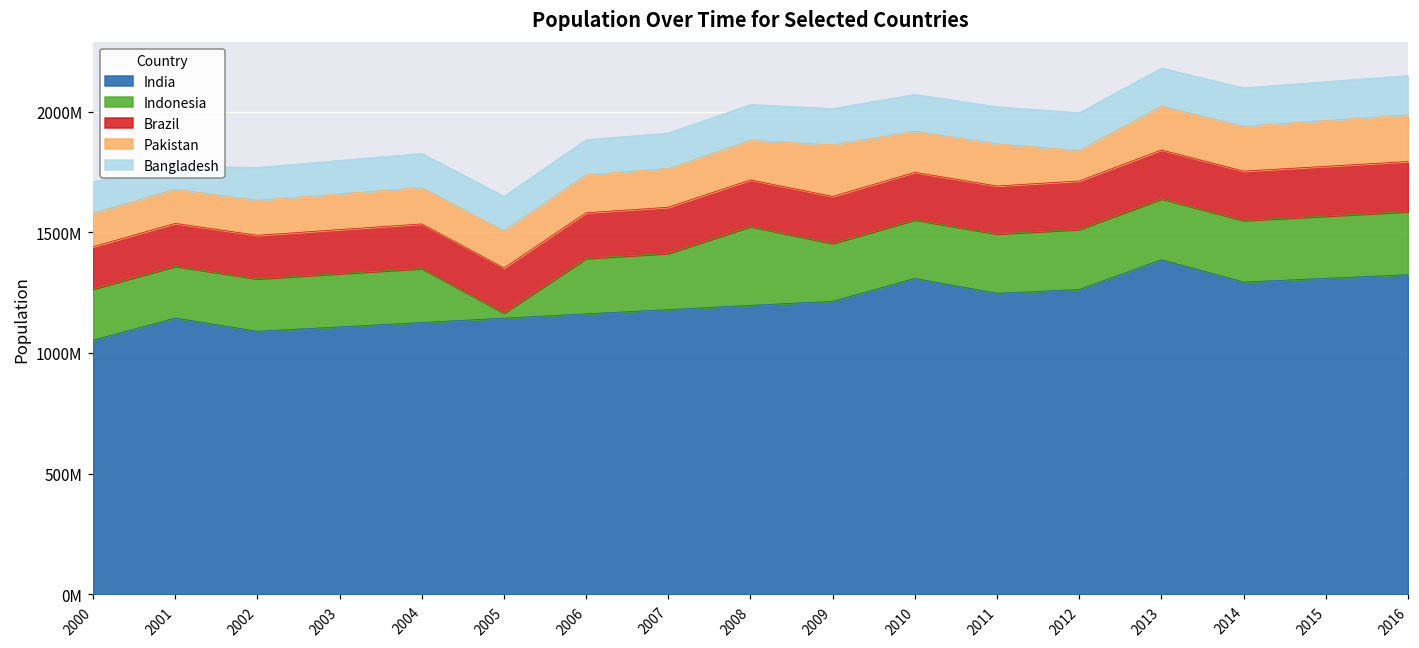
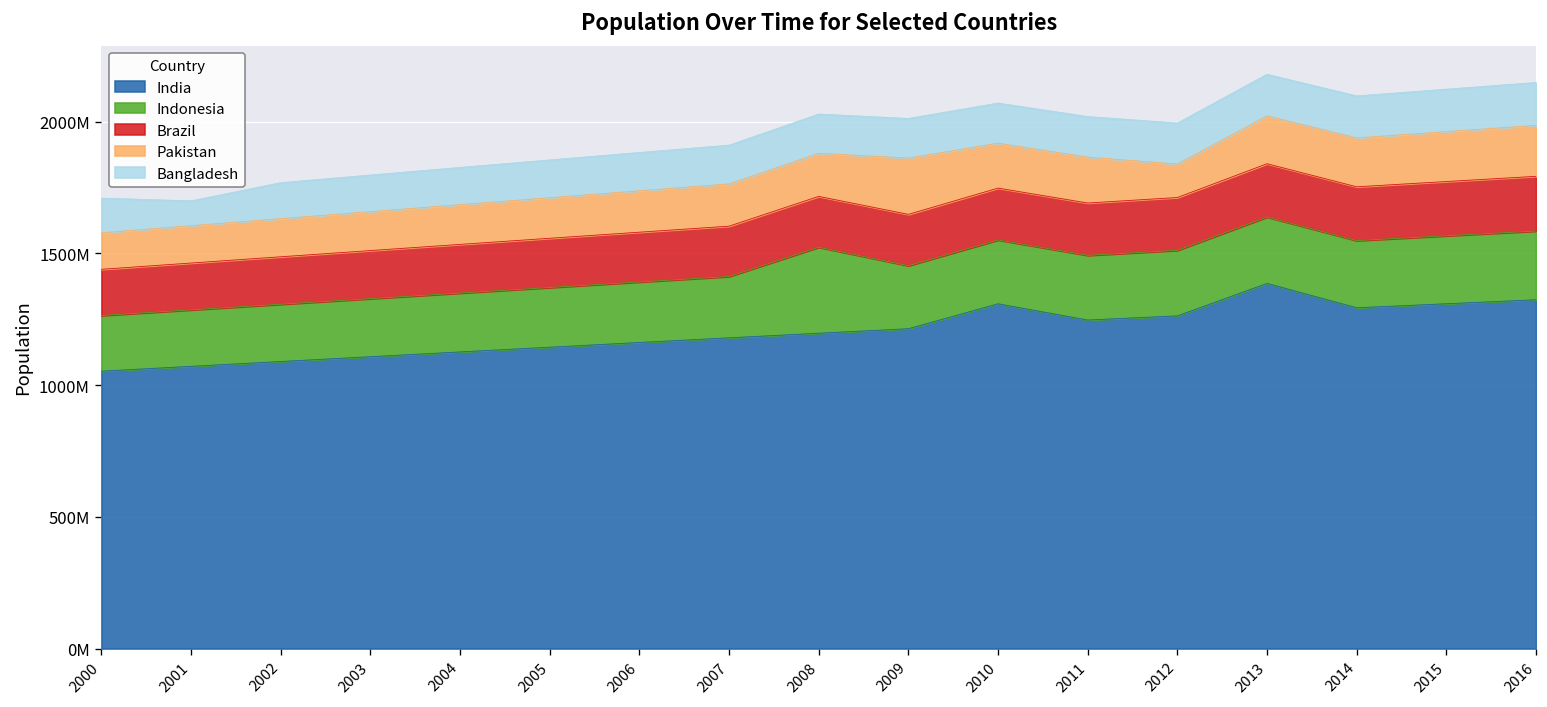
India, 2001: 1140000000 -> 1070000000
Indonesia, 2005: 20000000 -> 230000000
